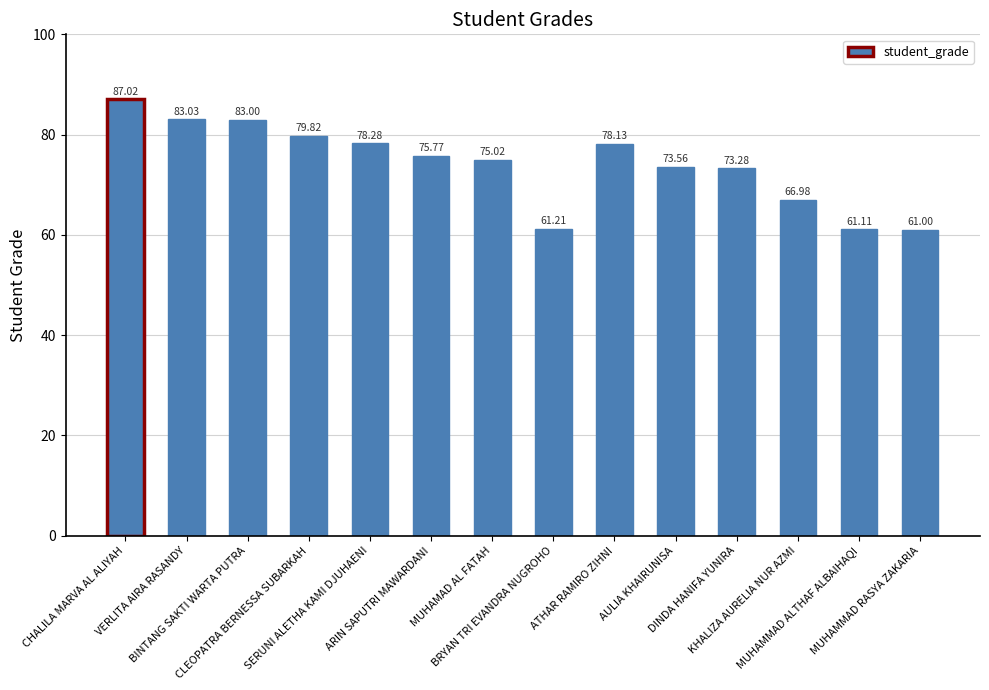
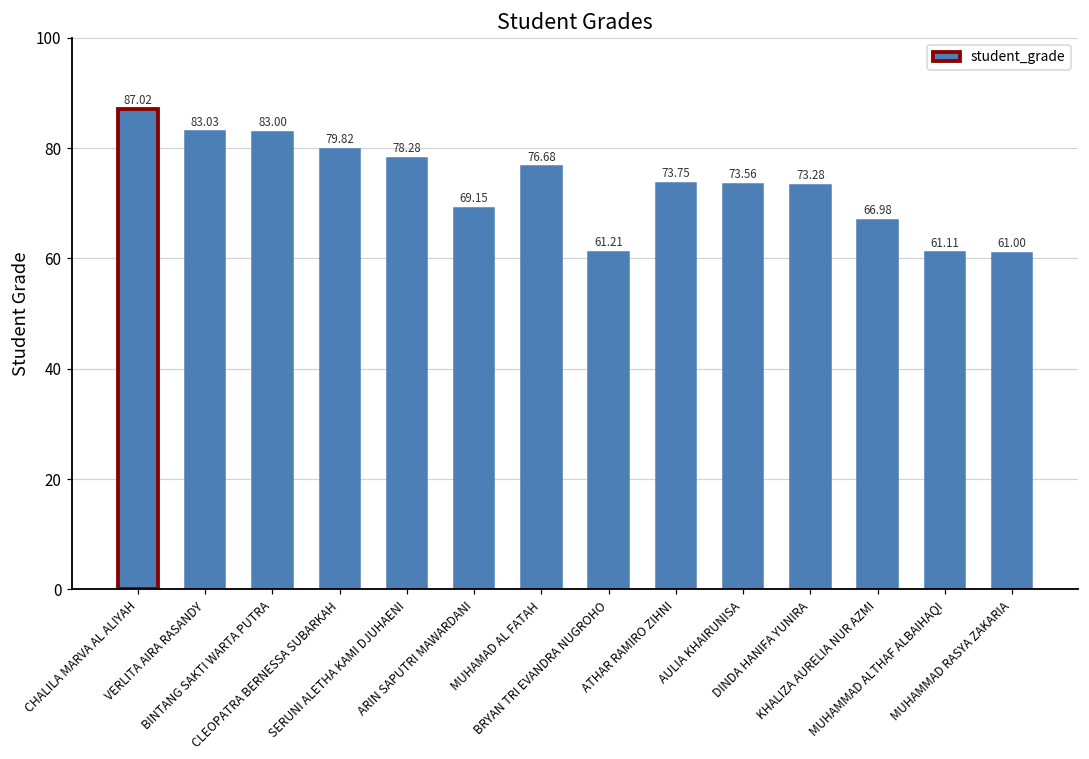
ARIN SAPUTRI MAWARDANI: 75.77 -> 69.15
MUHAMAD AL FATAH: 75.02 -> 76.68
ATHAR RAMIRO ZIHNI: 78.13 -> 73.75
